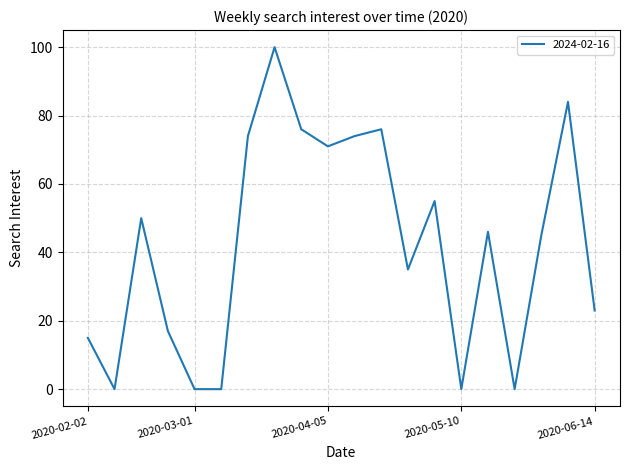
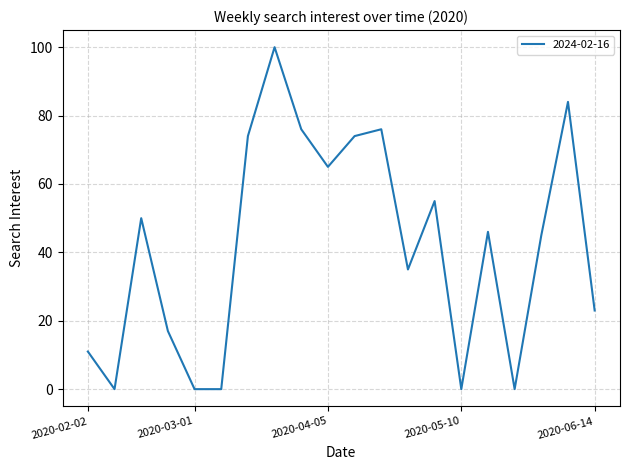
2020-02-02: 15 -> 11
2020-04-05: 71 -> 65
